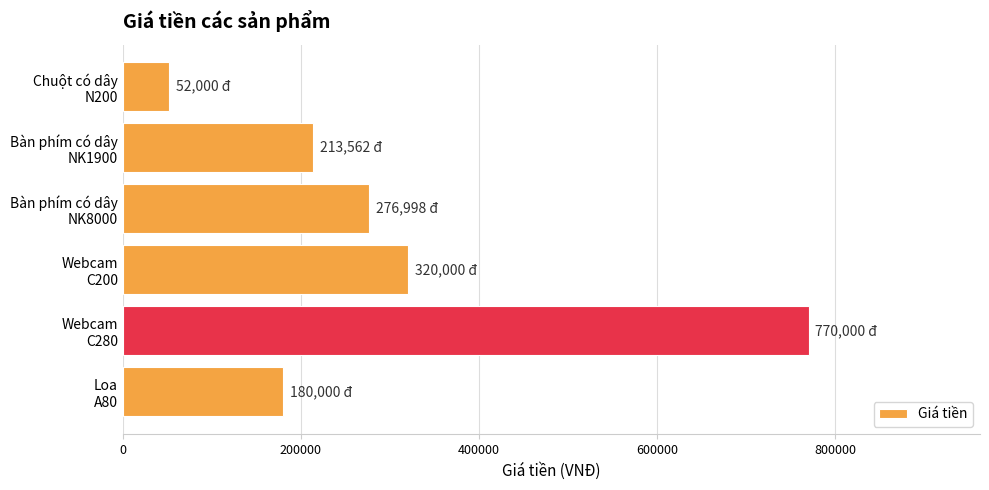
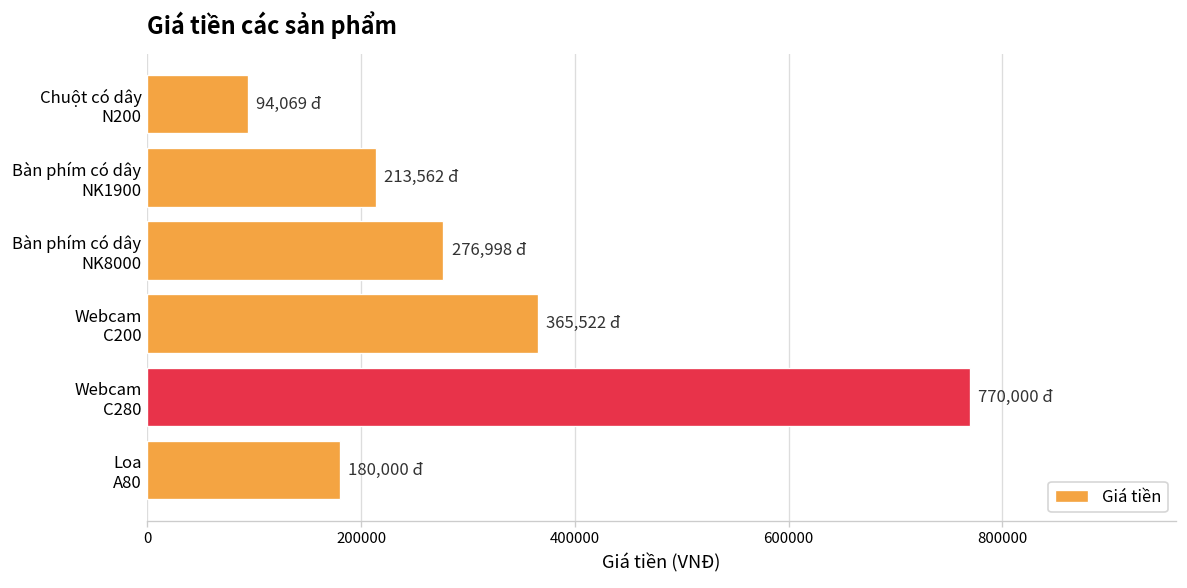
Chuột có dây N200: 52,000 -> 94,069
Webcam C200: 320,000 -> 365,522
